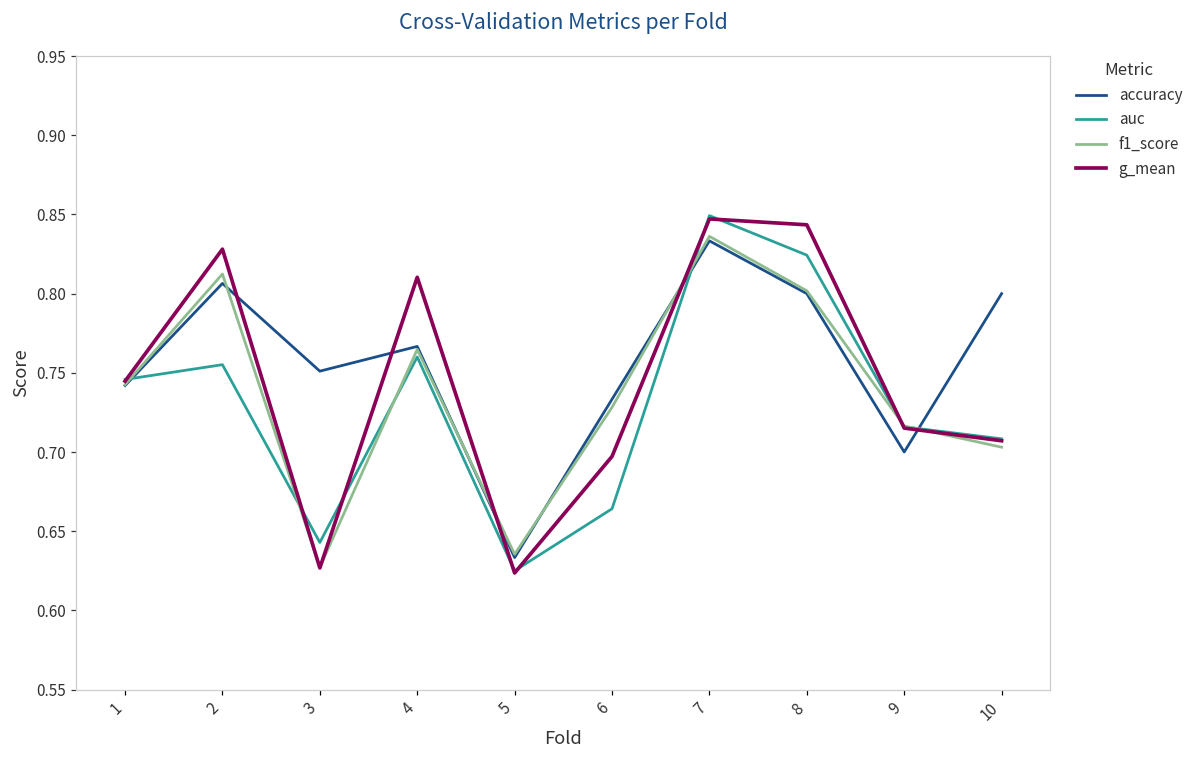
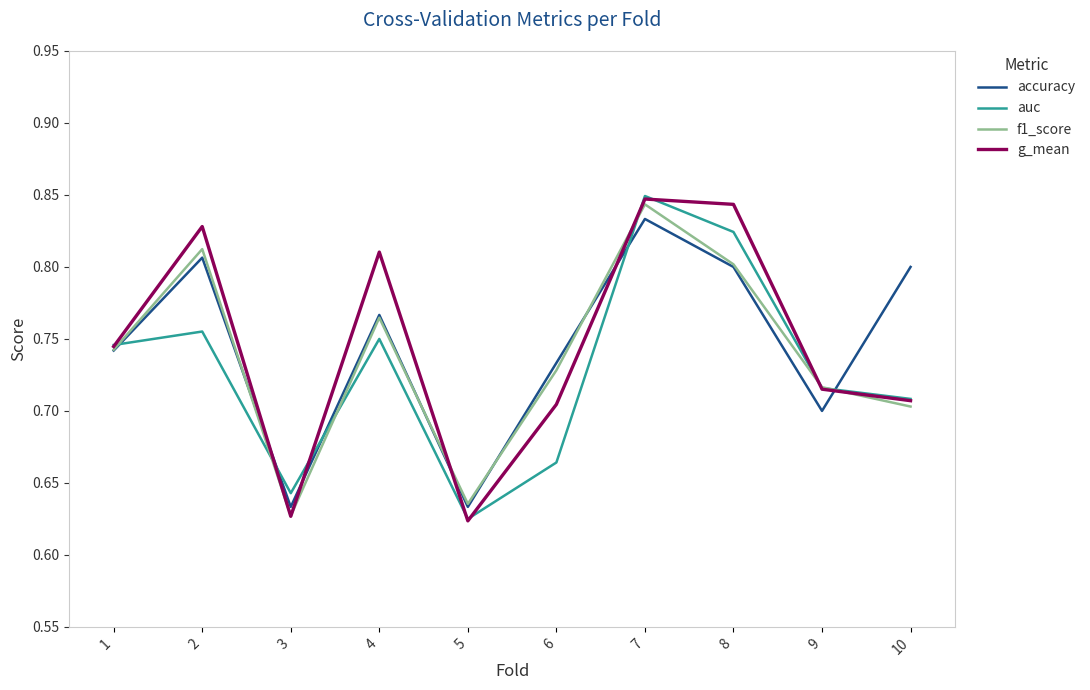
accuracy, 3: 0.751 -> 0.633
auc, 4: 0.76 -> 0.75
g_mean, 6: 0.697 -> 0.705
f1_score, 7: 0.836 -> 0.843
